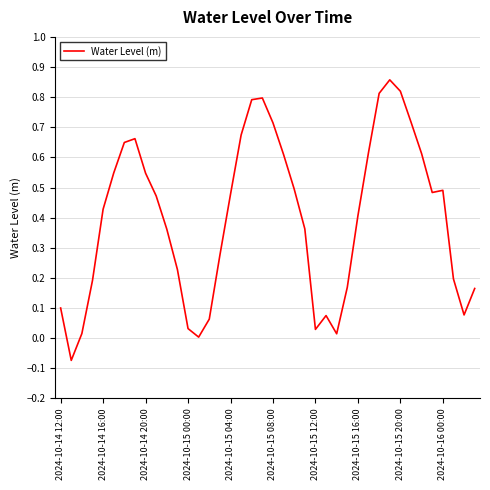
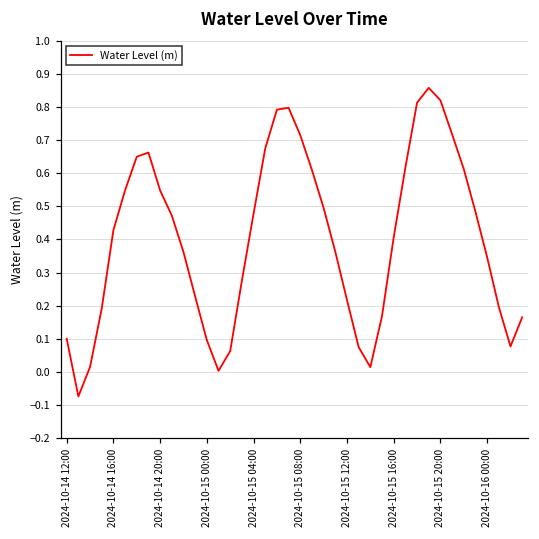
2024-10-15 00:00: 0.03 -> 0.10
2024-10-15 12:00: 0.03 -> 0.22
2024-10-16 00:00: 0.49 -> 0.35
